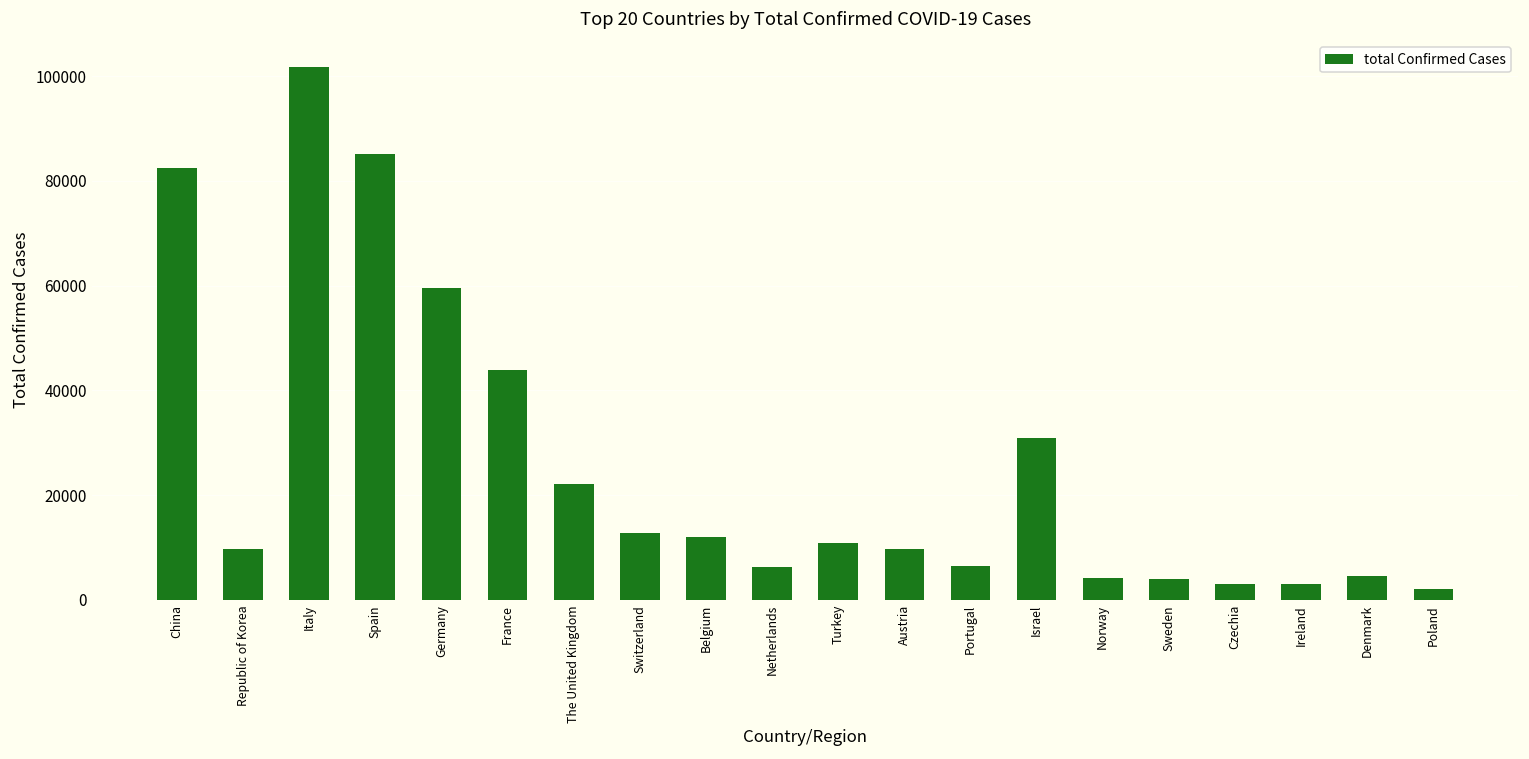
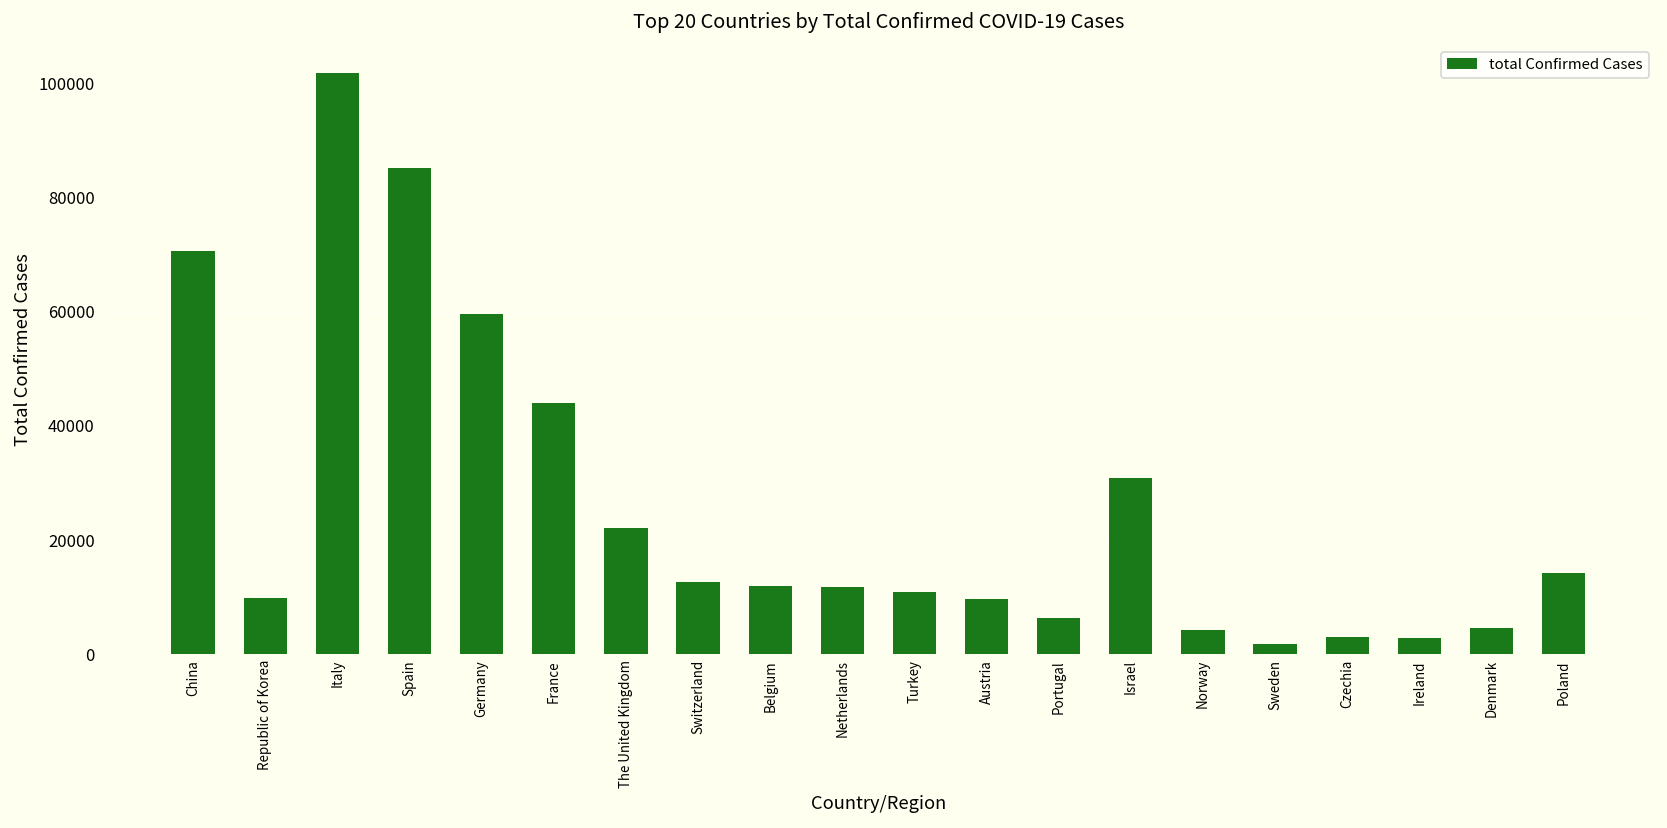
China: 83000 -> 71000
Netherlands: 6000 -> 12000
Sweden: 4000 -> 2000
Poland: 2000 -> 14000
